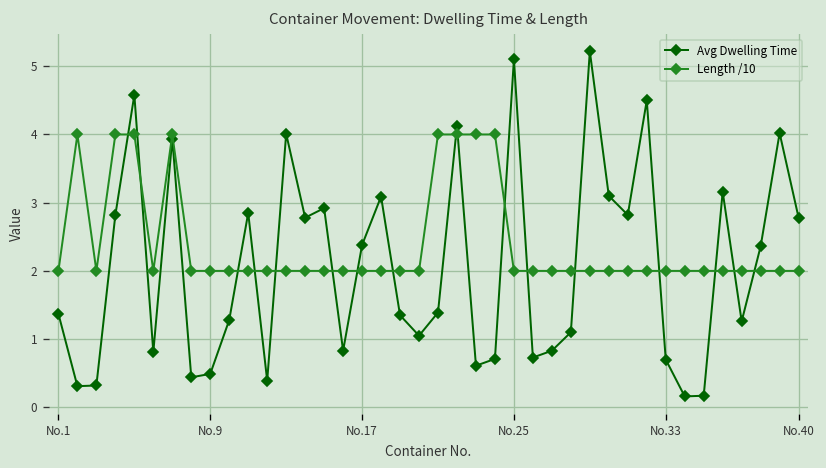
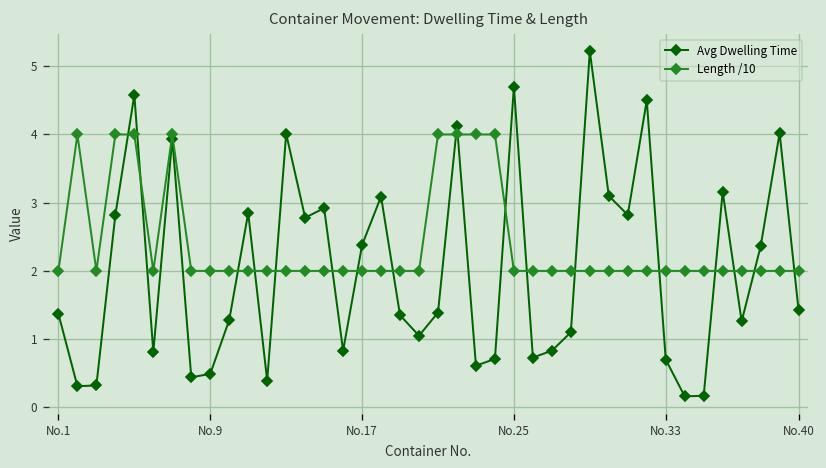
Avg Dwelling Time, No.25: 5.1 -> 4.7
Avg Dwelling Time, No.40: 2.8 -> 1.4
